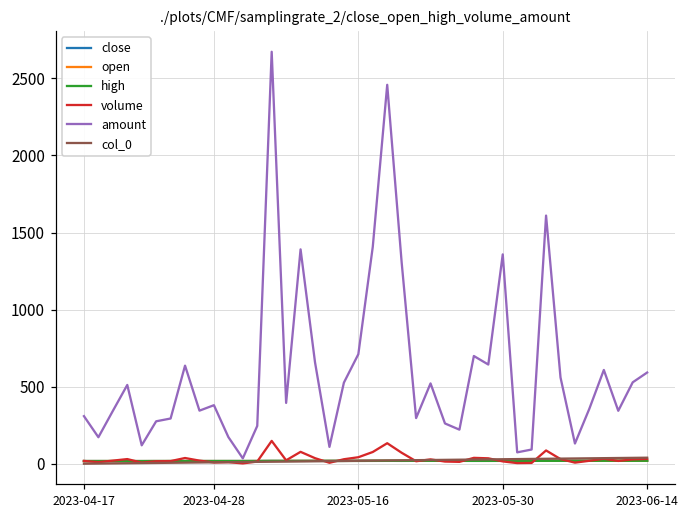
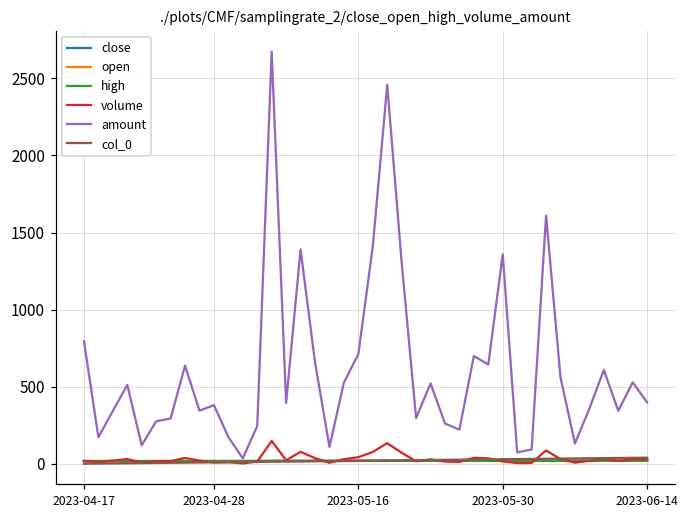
amount, 2023-04-17: 310 -> 800
amount, 2023-06-14: 590 -> 400
